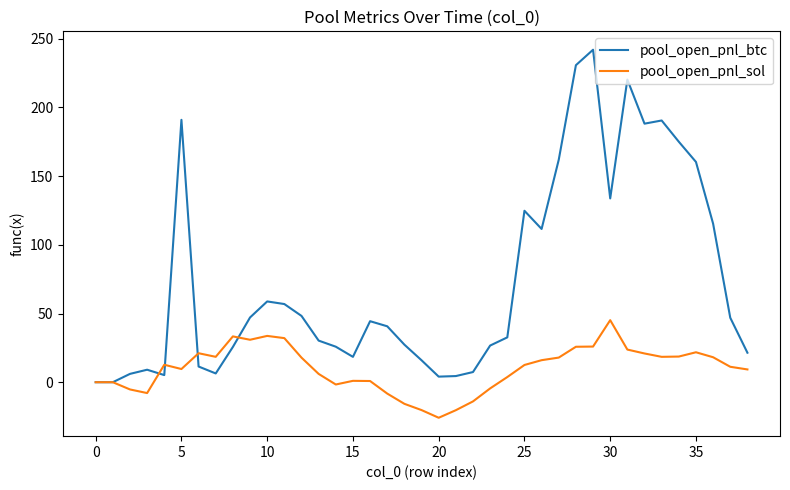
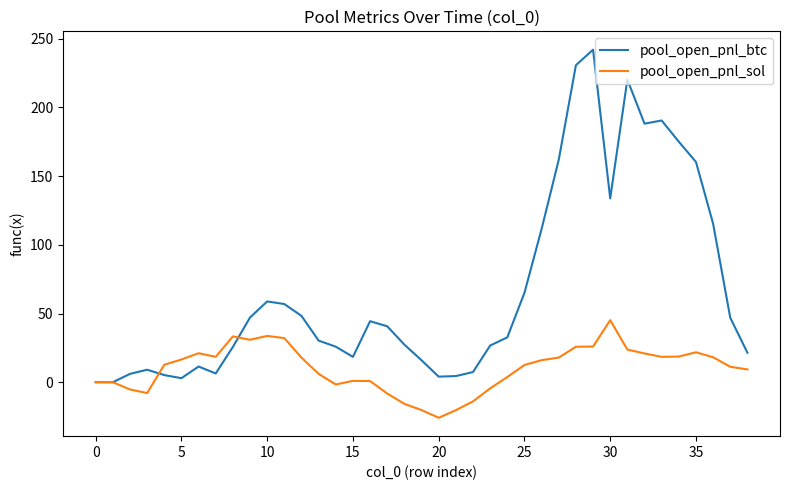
pool_open_pnl_btc, 5: 191 -> 3
pool_open_pnl_sol, 5: 10 -> 17
pool_open_pnl_btc, 25: 125 -> 65
